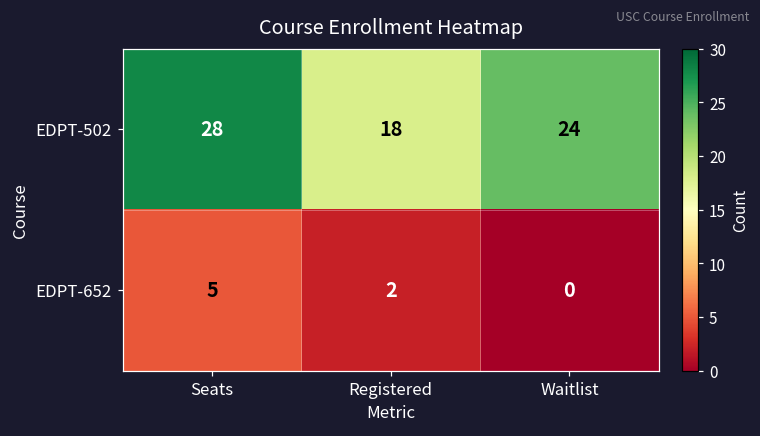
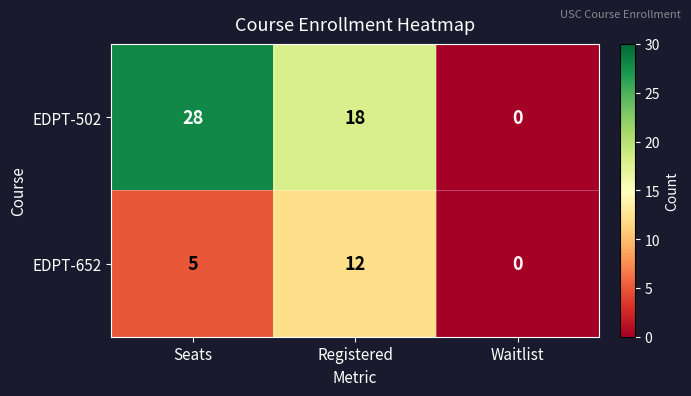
EDPT-502, Waitlist: 24 -> 0
EDPT-652, Registered: 2 -> 12
